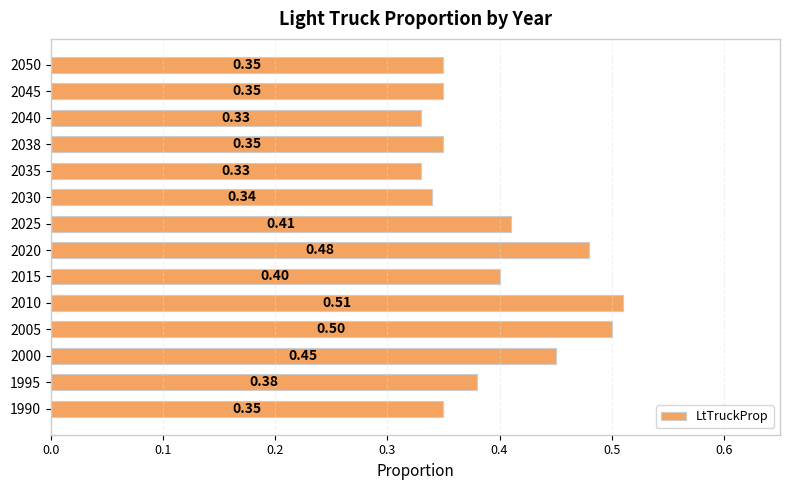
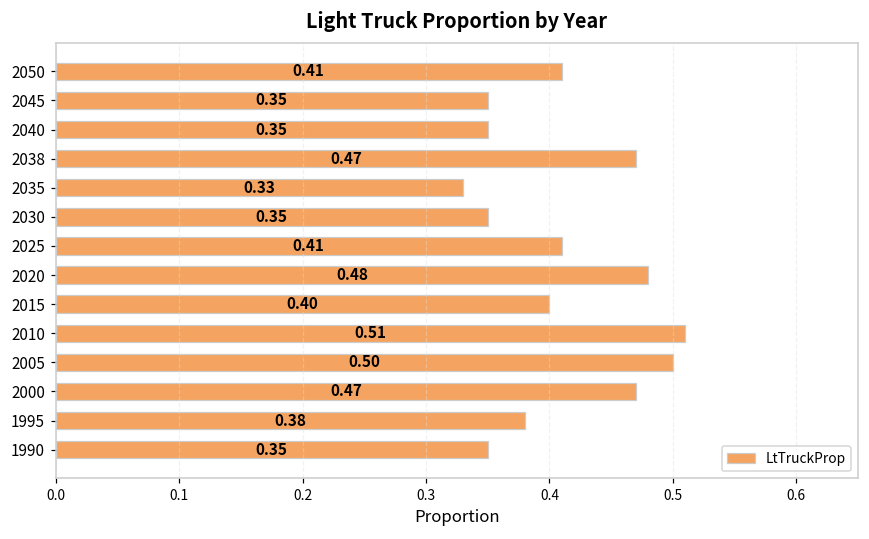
2050: 0.35 -> 0.41
2040: 0.33 -> 0.35
2038: 0.35 -> 0.47
2030: 0.34 -> 0.35
2000: 0.45 -> 0.47
